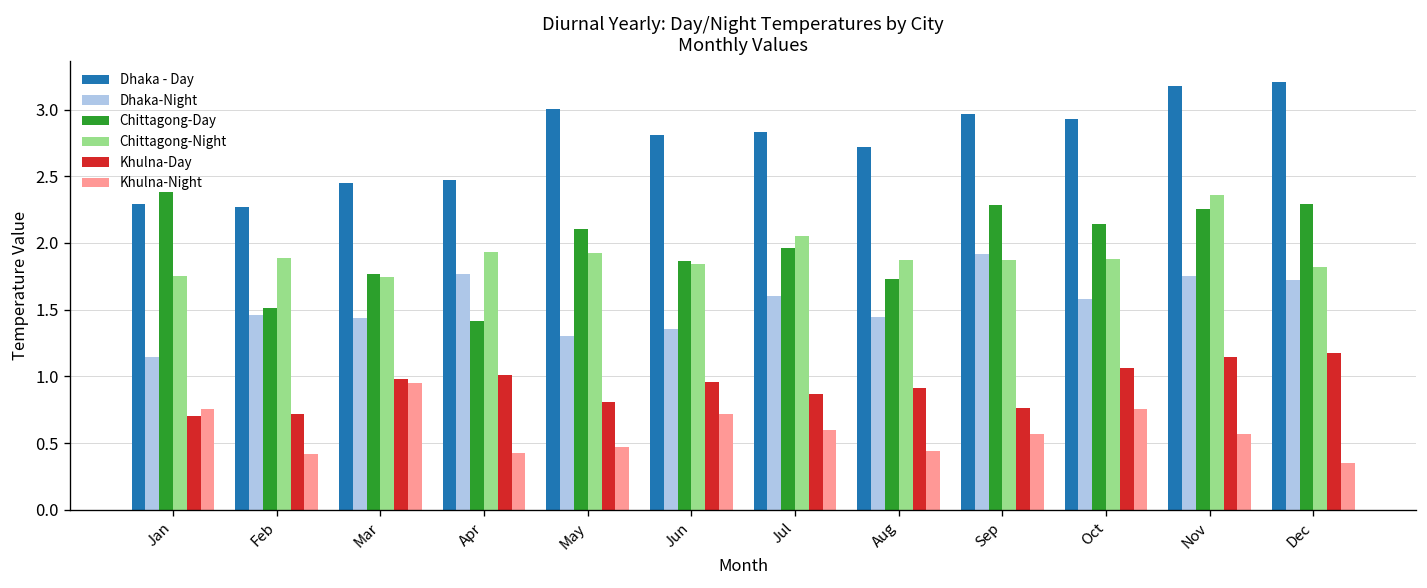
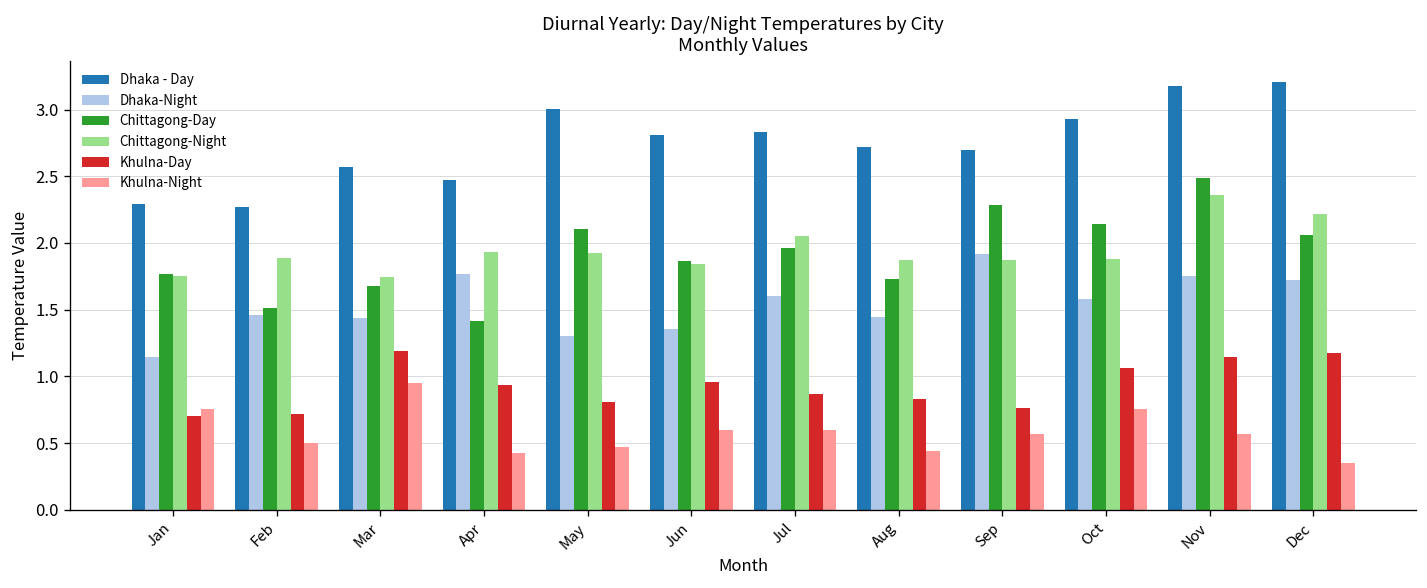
Chittagong-Day, Jan: 2.38 -> 1.77
Khulna-Night, Feb: 0.42 -> 0.50
Dhaka - Day, Mar: 2.45 -> 2.57
Chittagong-Day, Mar: 1.77 -> 1.68
Khulna-Day, Mar: 0.98 -> 1.19
Khulna-Day, Apr: 1.01 -> 0.93
Khulna-Night, Jun: 0.72 -> 0.60
Khulna-Day, Aug: 0.91 -> 0.83
Dhaka - Day, Sep: 2.96 -> 2.70
Chittagong-Day, Nov: 2.25 -> 2.48
Chittagong-Day, Dec: 2.29 -> 2.06
Chittagong-Night, Dec: 1.82 -> 2.22
